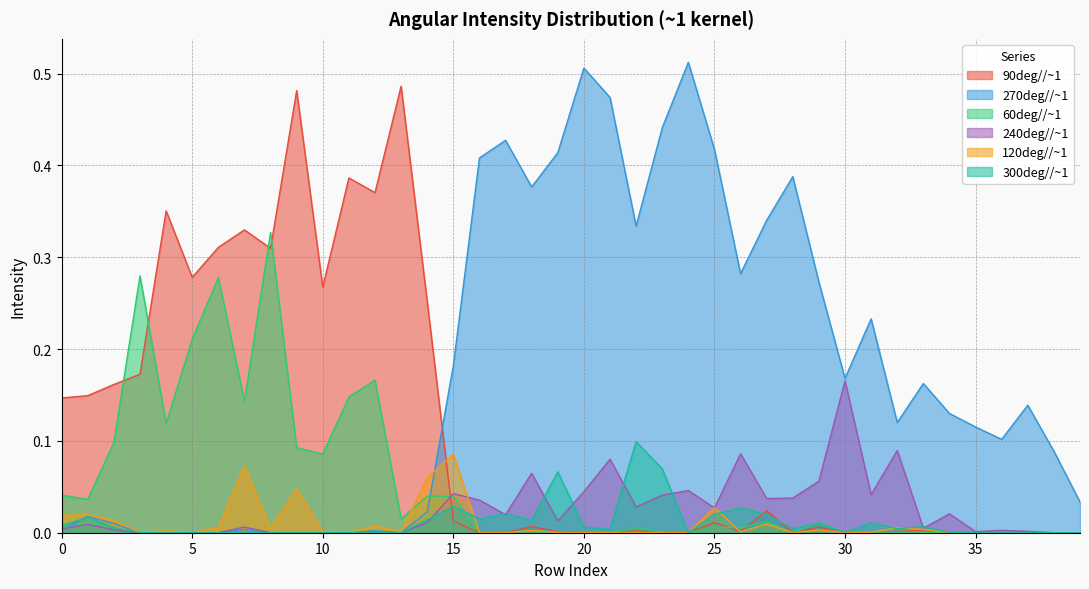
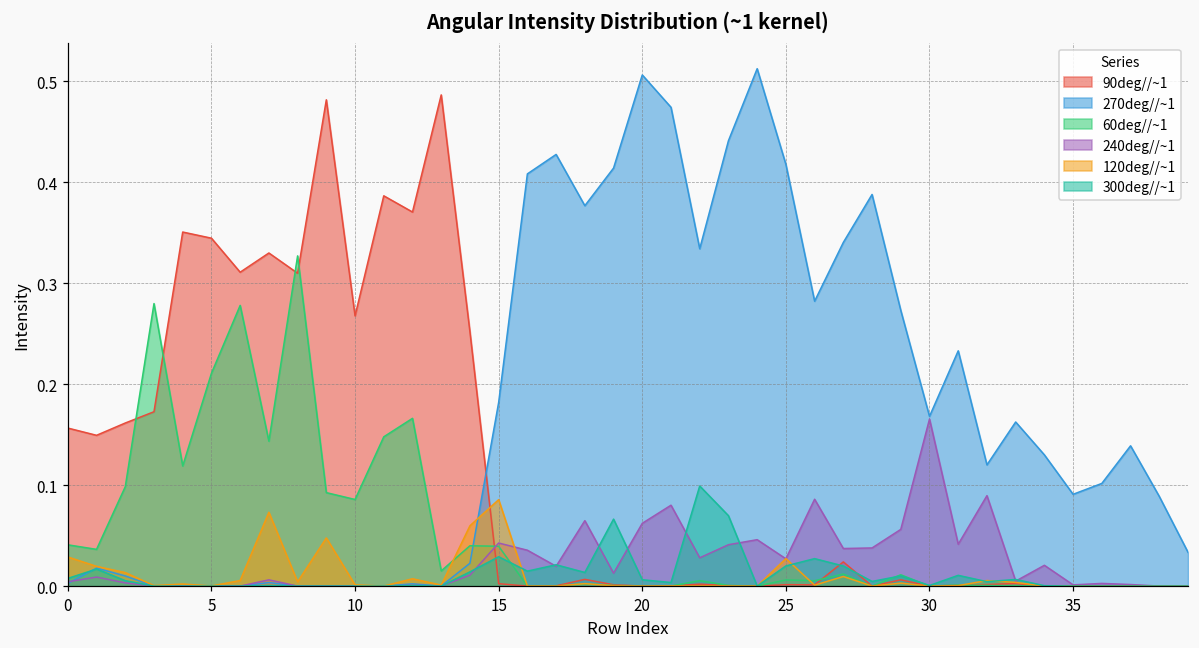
90deg//~1, 0: 0.15 -> 0.16
120deg//~1, 0: 0.02 -> 0.03
90deg//~1, 5: 0.28 -> 0.34
90deg//~1, 15: 0.01 -> 0.00
240deg//~1, 20: 0.04 -> 0.06
90deg//~1, 25: 0.01 -> 0.00
270deg//~1, 35: 0.12 -> 0.09
